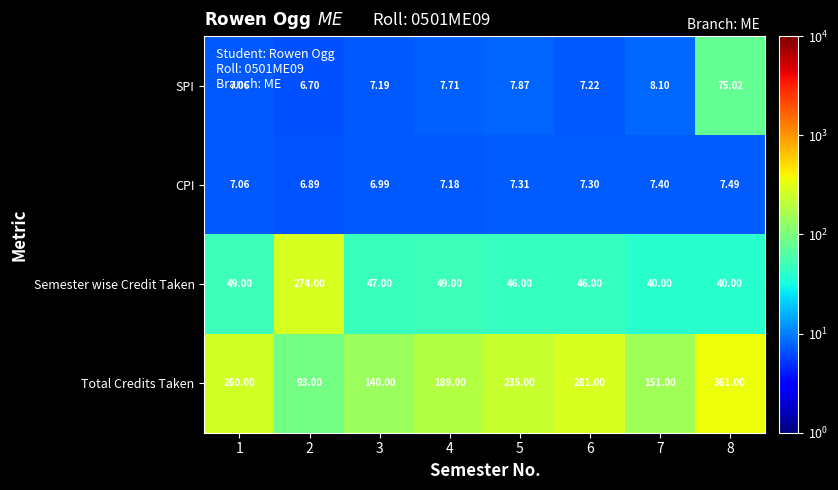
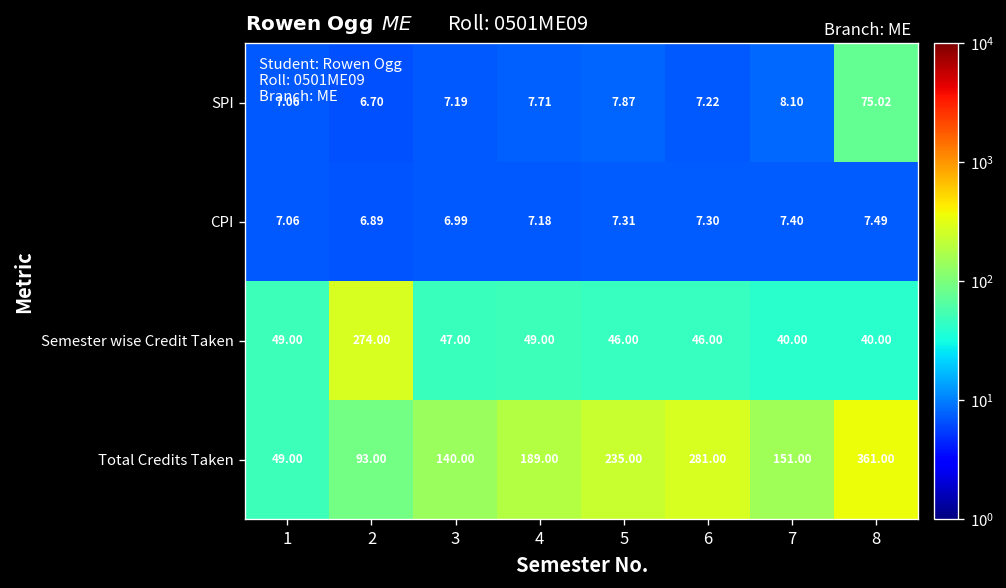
Total Credits Taken, 1: 260.00 -> 49.00
